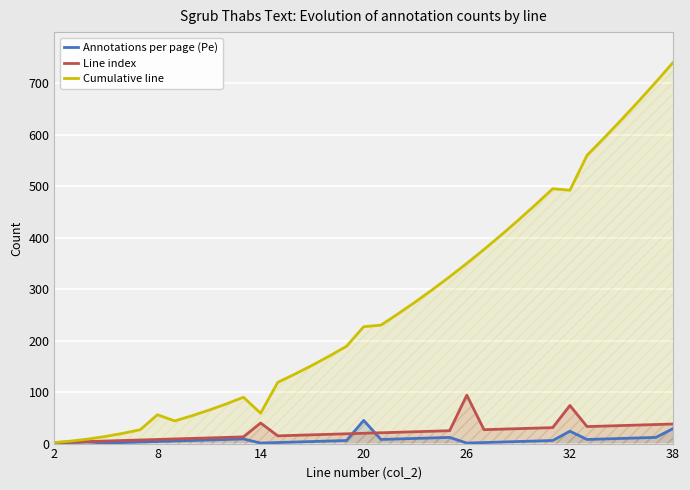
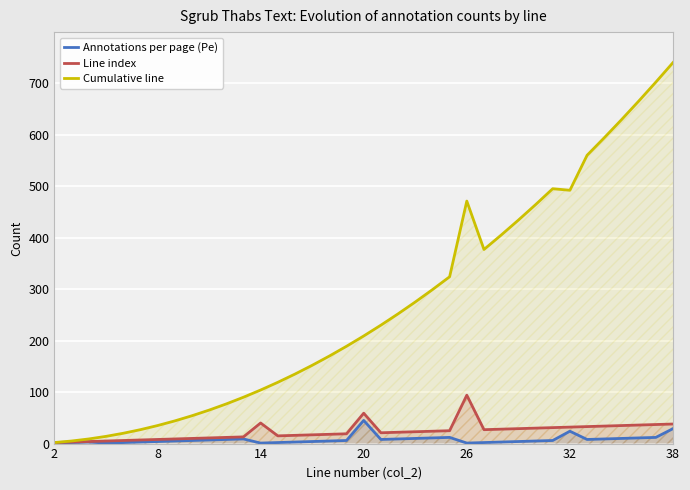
Cumulative line, 8: 60 -> 40
Cumulative line, 14: 60 -> 100
Line index, 20: 20 -> 60
Cumulative line, 20: 230 -> 210
Cumulative line, 26: 350 -> 470
Line index, 32: 70 -> 30
